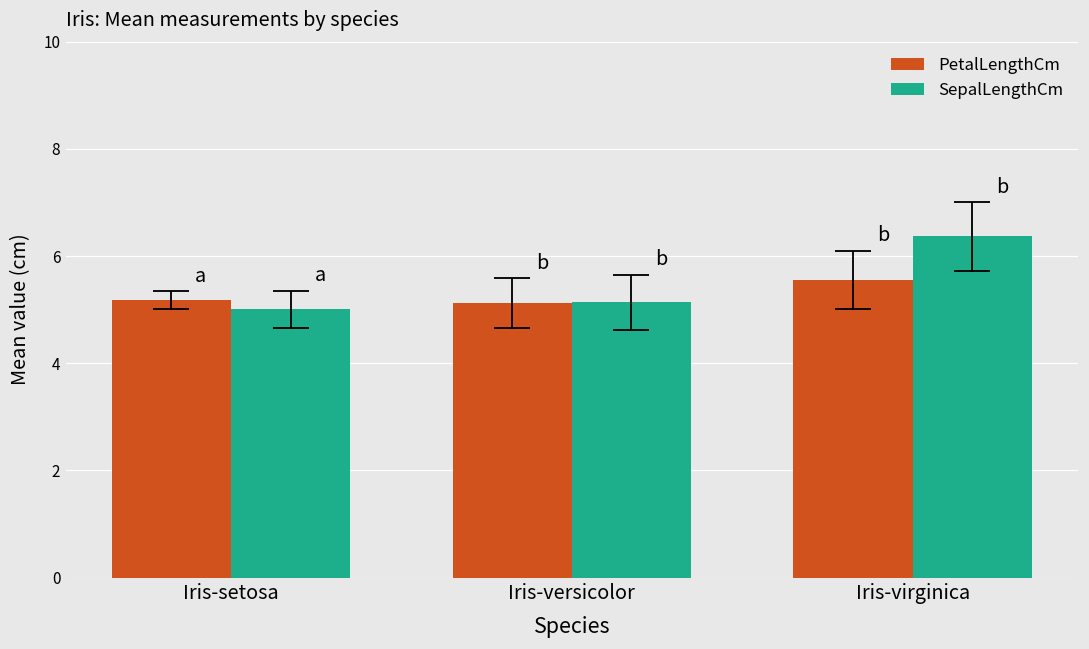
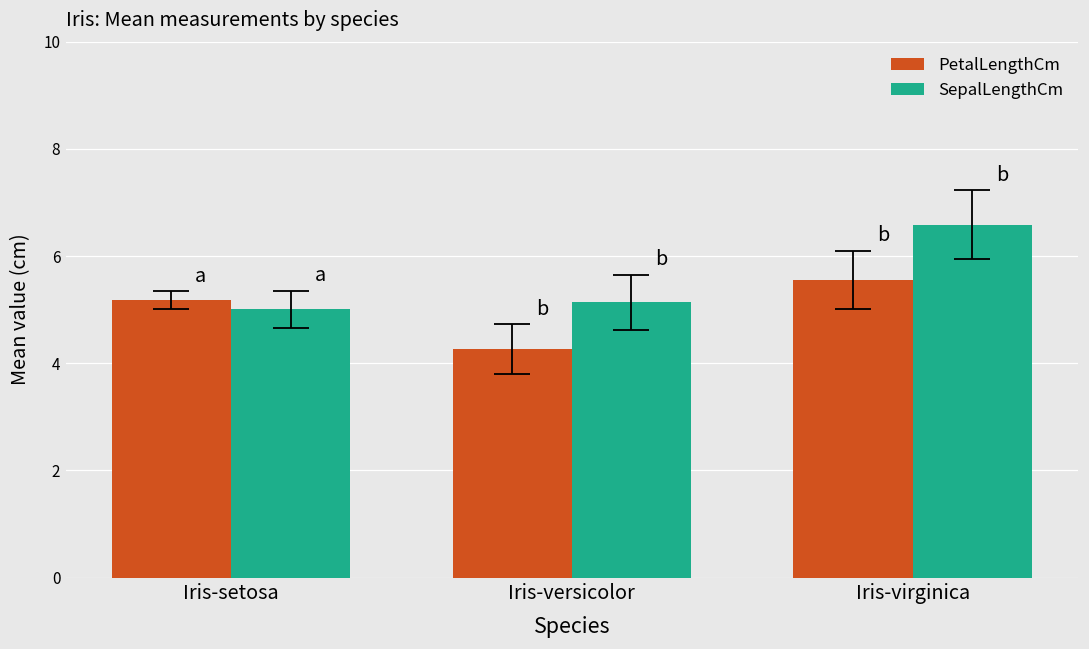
PetalLengthCm, Iris-versicolor: 5.1 -> 4.3
SepalLengthCm, Iris-virginica: 6.4 -> 6.6
